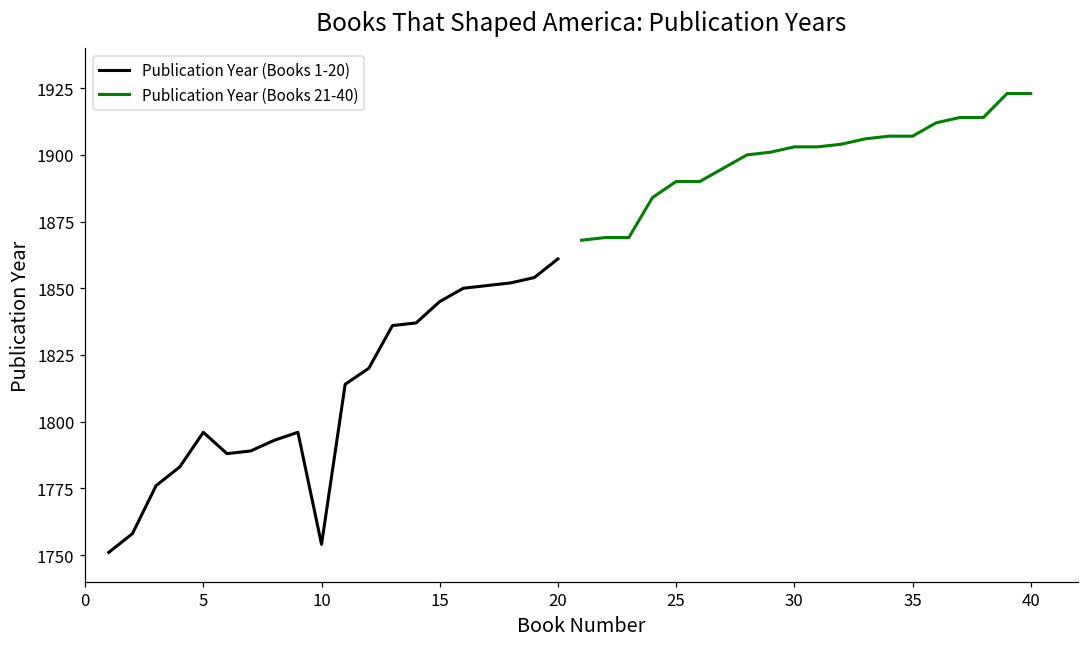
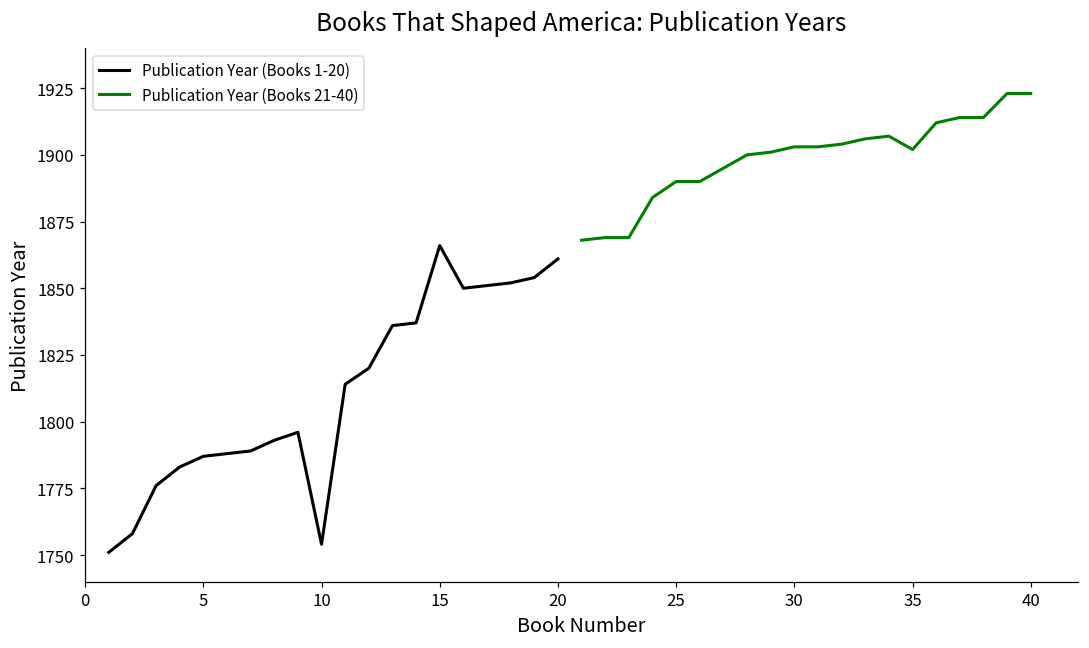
Publication Year (Books 1-20), 5: 1796 -> 1787
Publication Year (Books 1-20), 15: 1845 -> 1866
Publication Year (Books 21-40), 35: 1907 -> 1902
